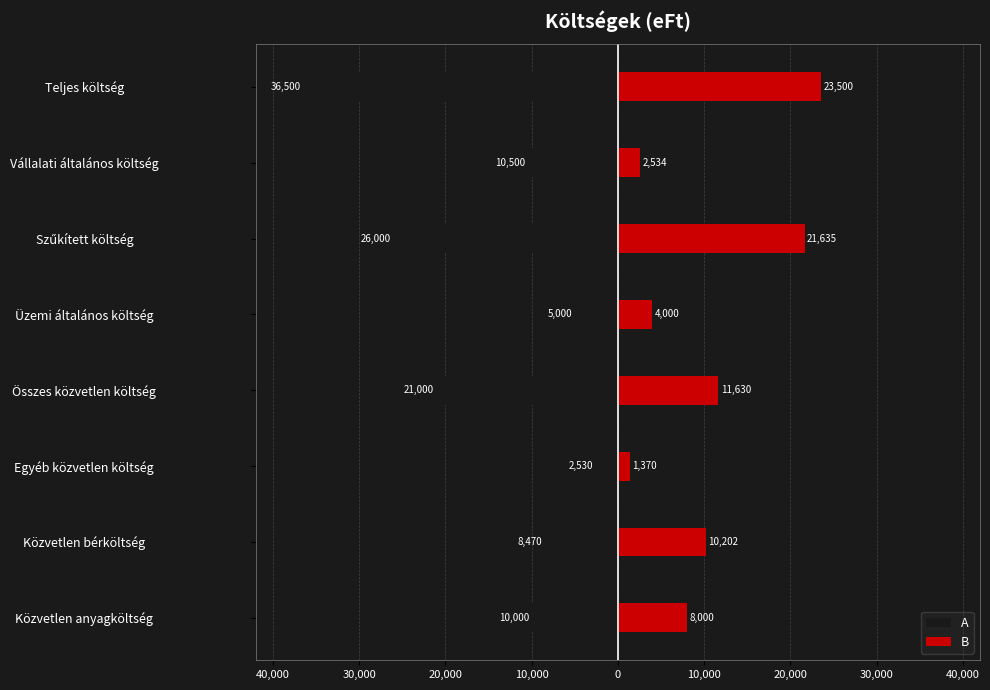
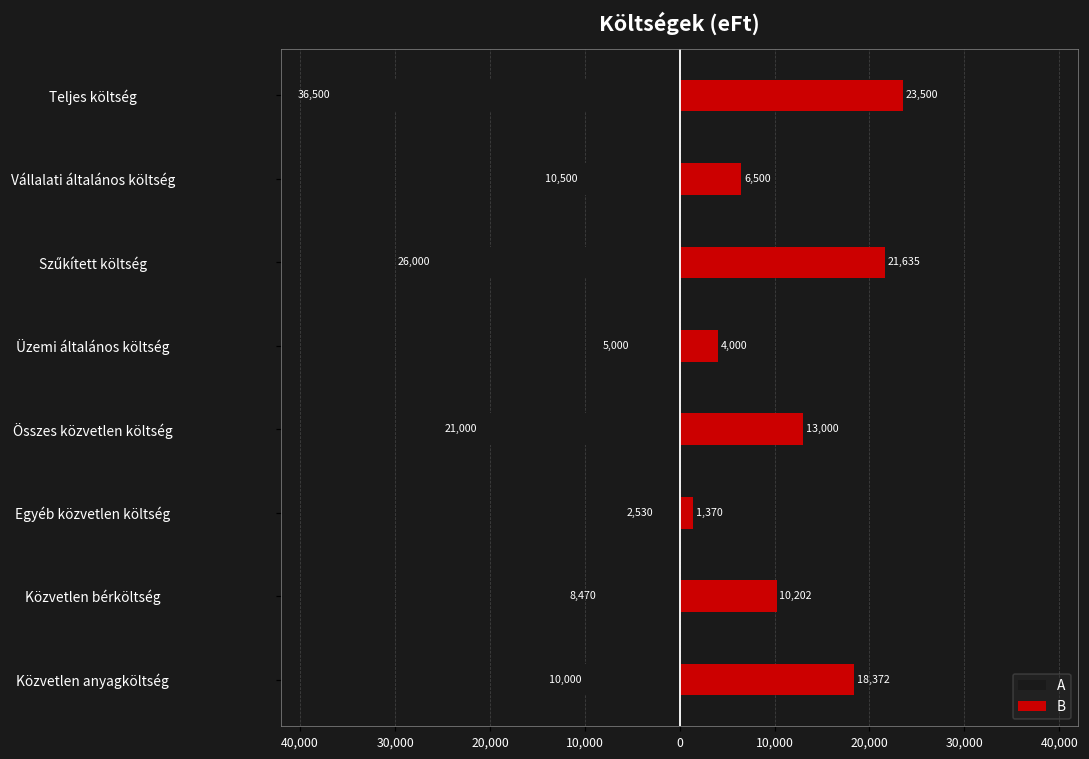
B, Vállalati általános költség: 2,534 -> 6,500
B, Összes közvetlen költség: 11,630 -> 13,000
B, Közvetlen anyagköltség: 8,000 -> 18,372
